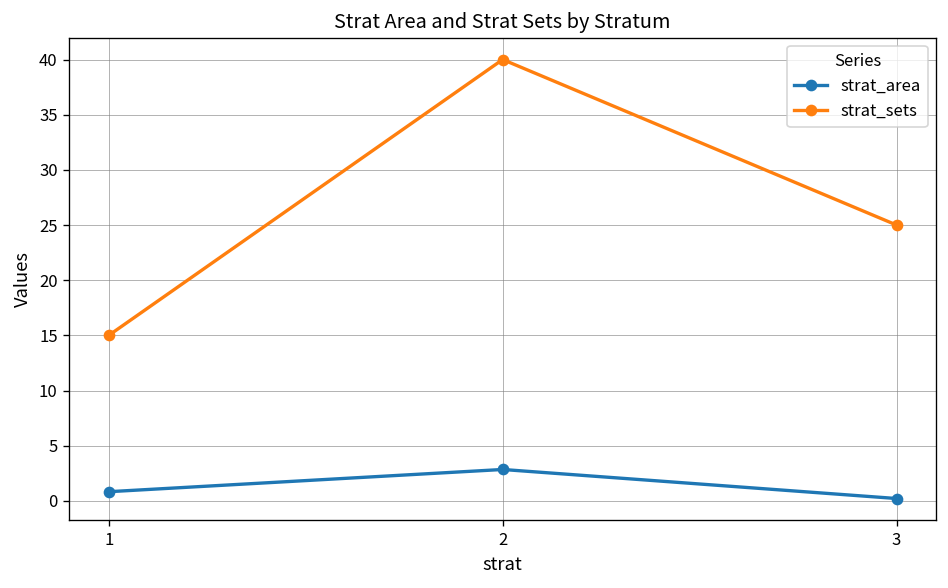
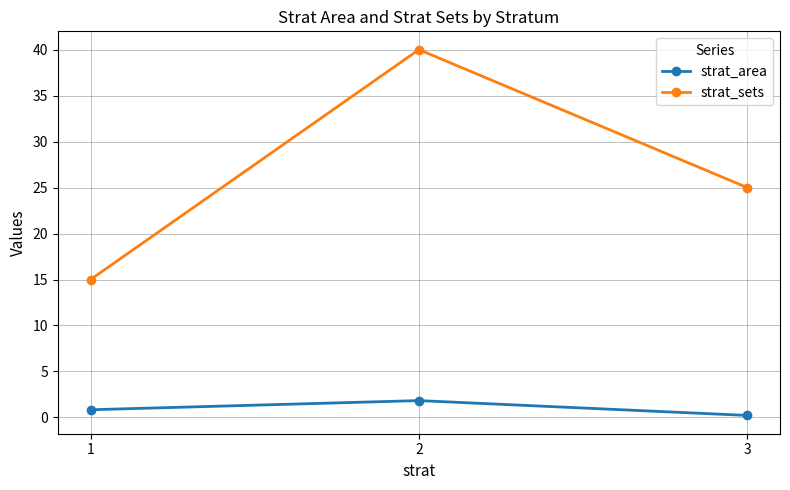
strat_area, 2: 3 -> 2
